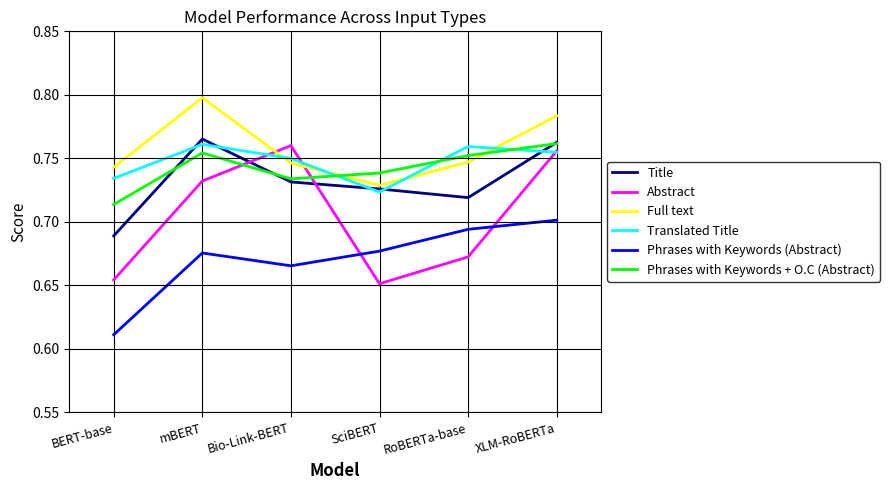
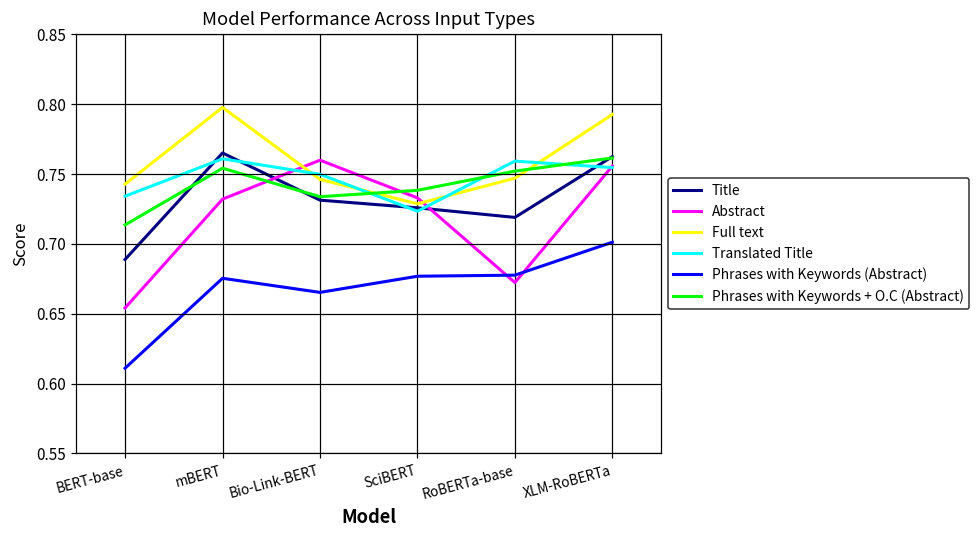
Abstract, SciBERT: 0.651 -> 0.733
Phrases with Keywords (Abstract), RoBERTa-base: 0.694 -> 0.678
Full text, XLM-RoBERTa: 0.783 -> 0.793
